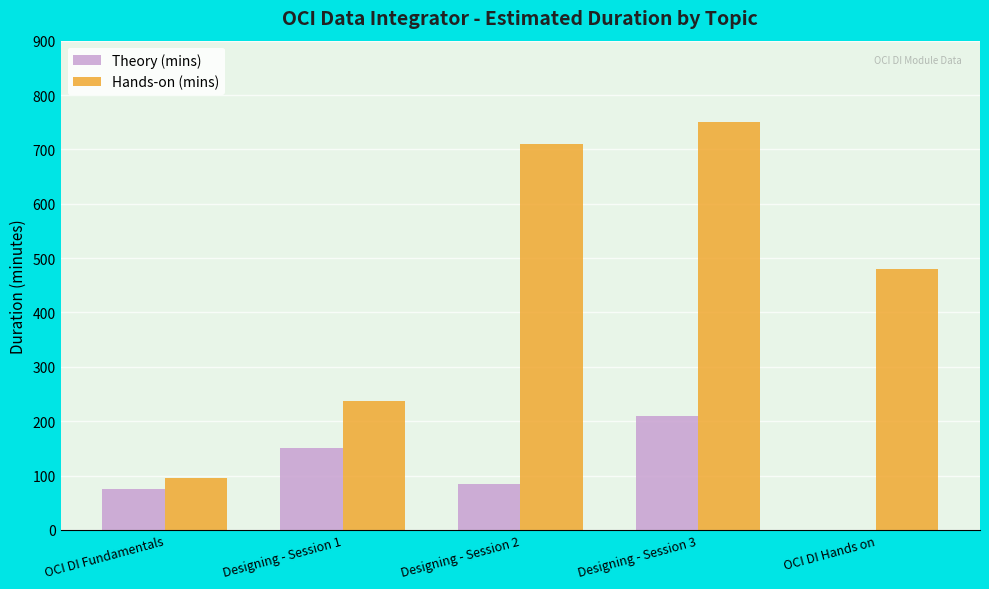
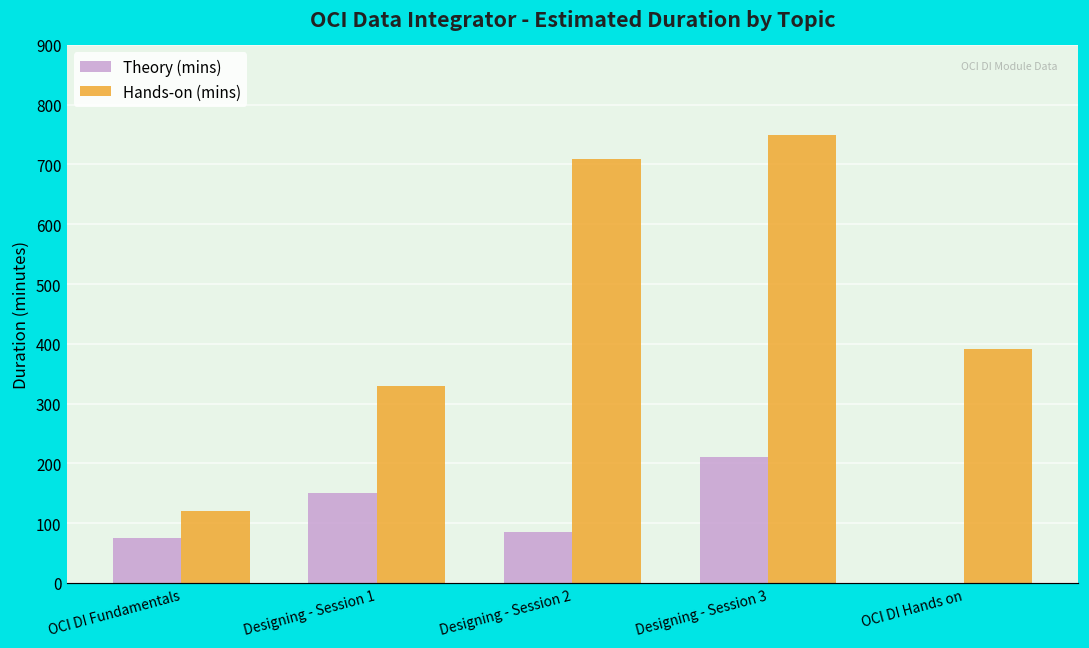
Hands-on (mins), OCI DI Fundamentals: 100 -> 120
Hands-on (mins), Designing - Session 1: 240 -> 330
Hands-on (mins), OCI DI Hands on: 480 -> 390
